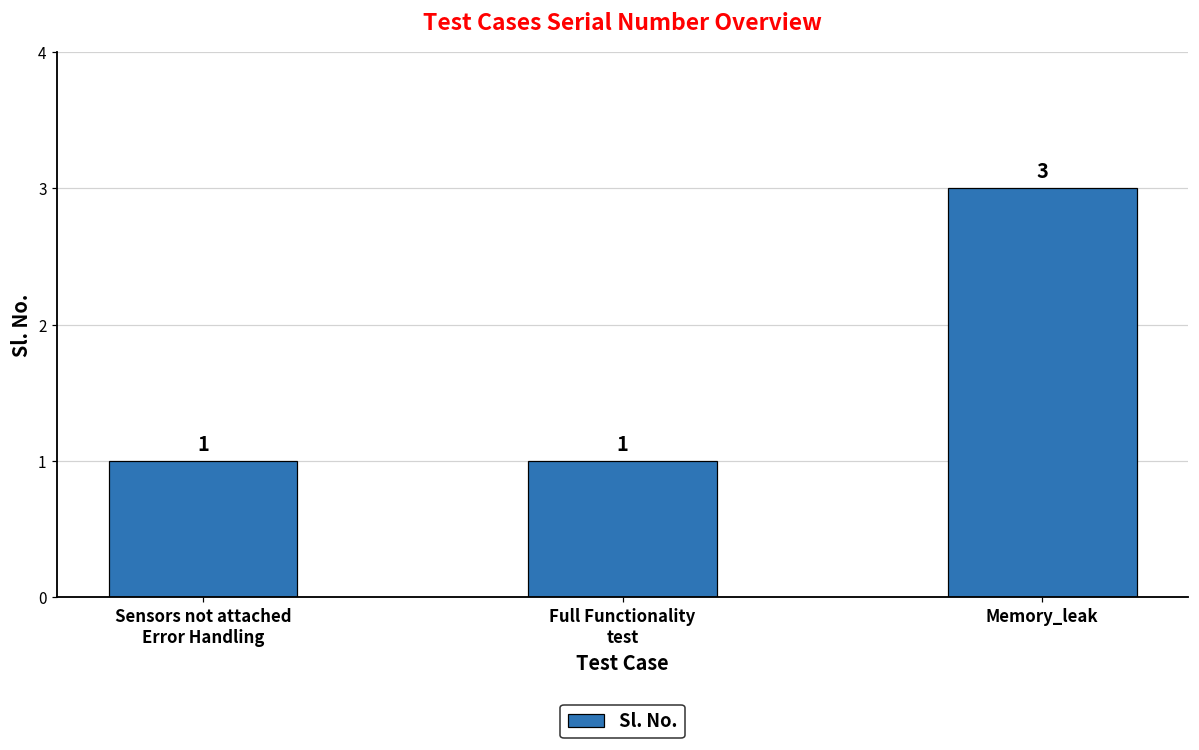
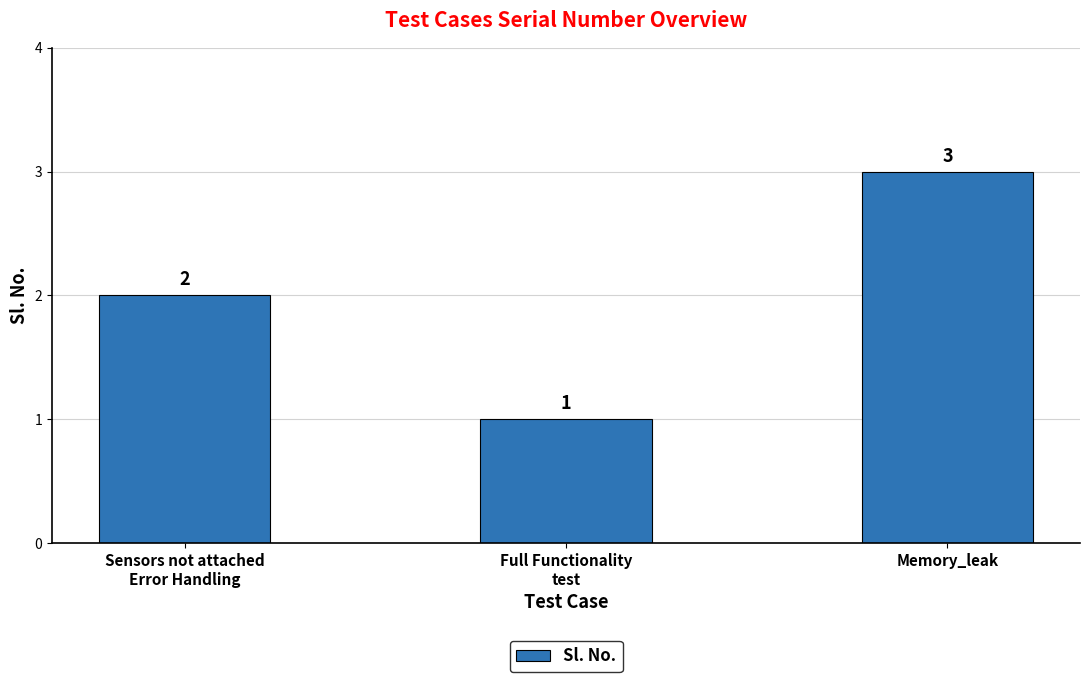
Sensors not attached Error Handling: 1 -> 2
